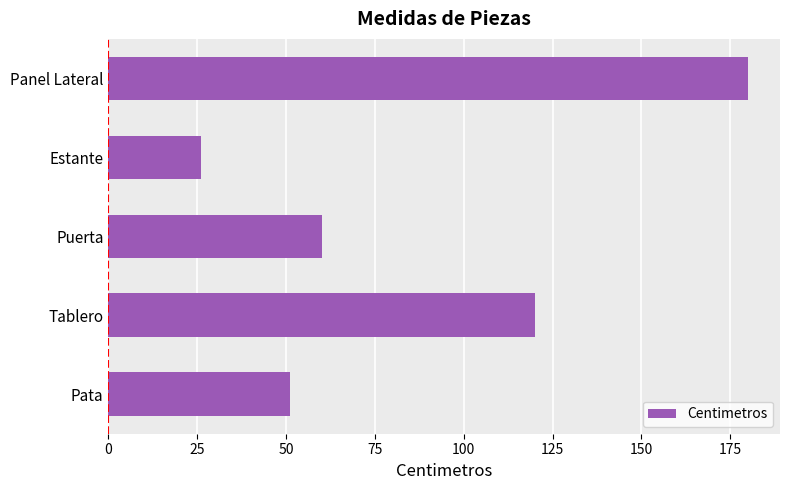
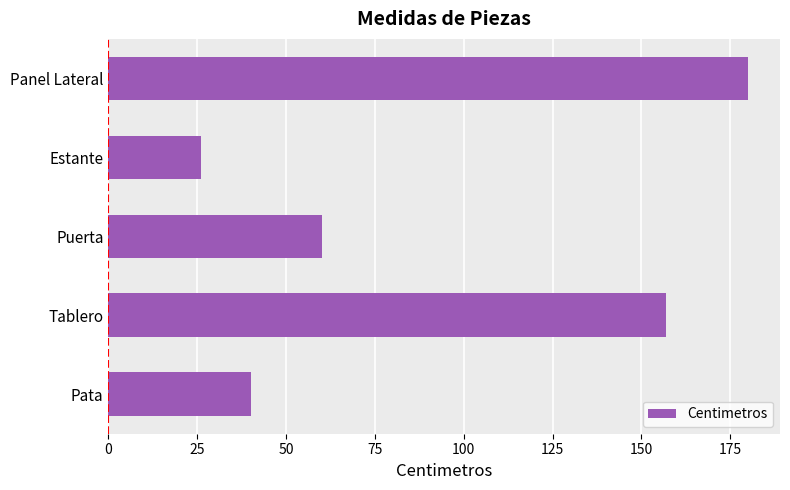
Tablero: 120 -> 157
Pata: 51 -> 40
